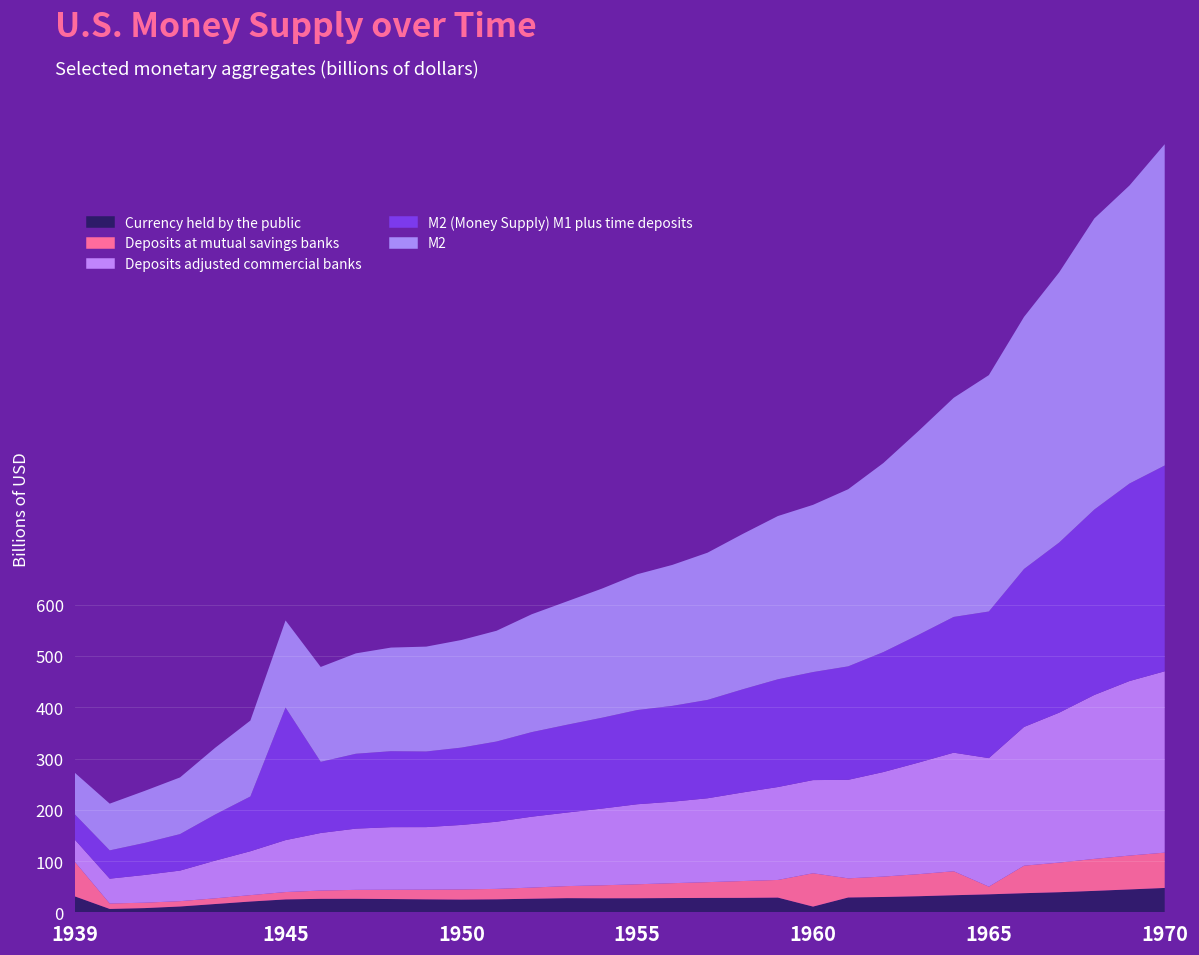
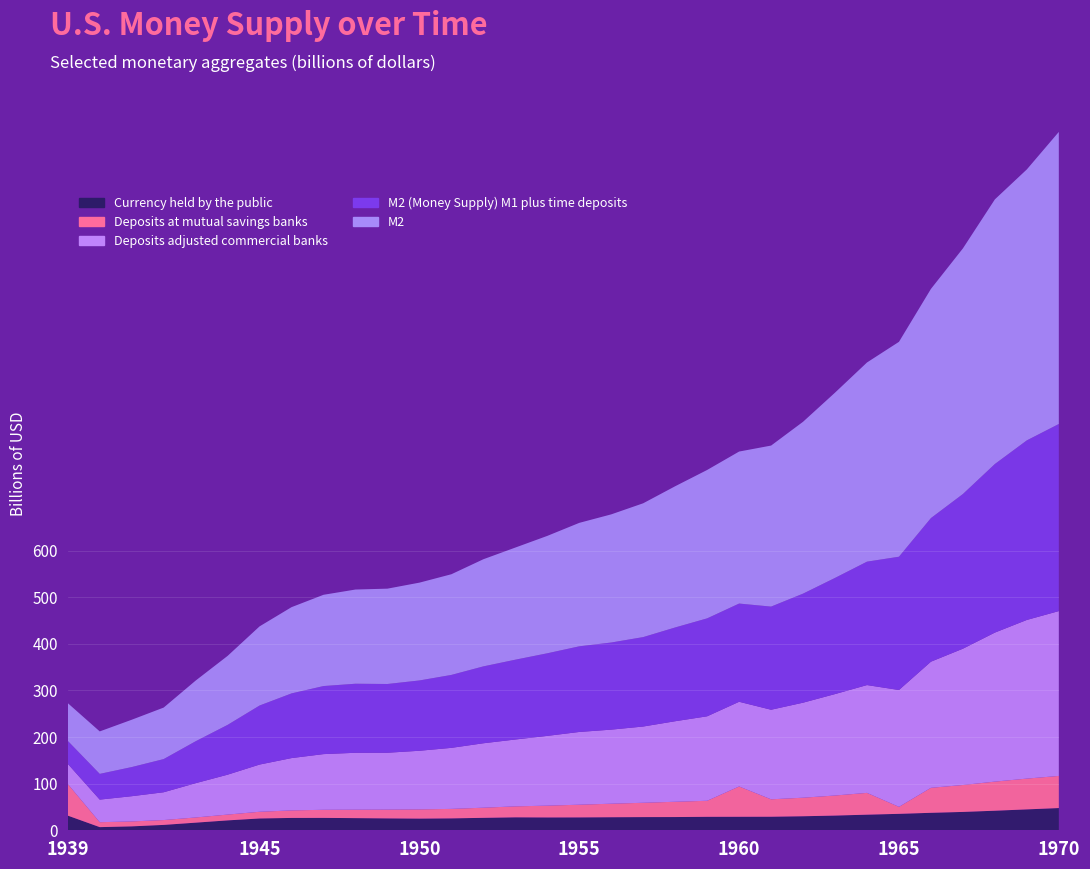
M2 (Money Supply) M1 plus time deposits, 1945: 260 -> 130
Currency held by the public, 1960: 10 -> 30
